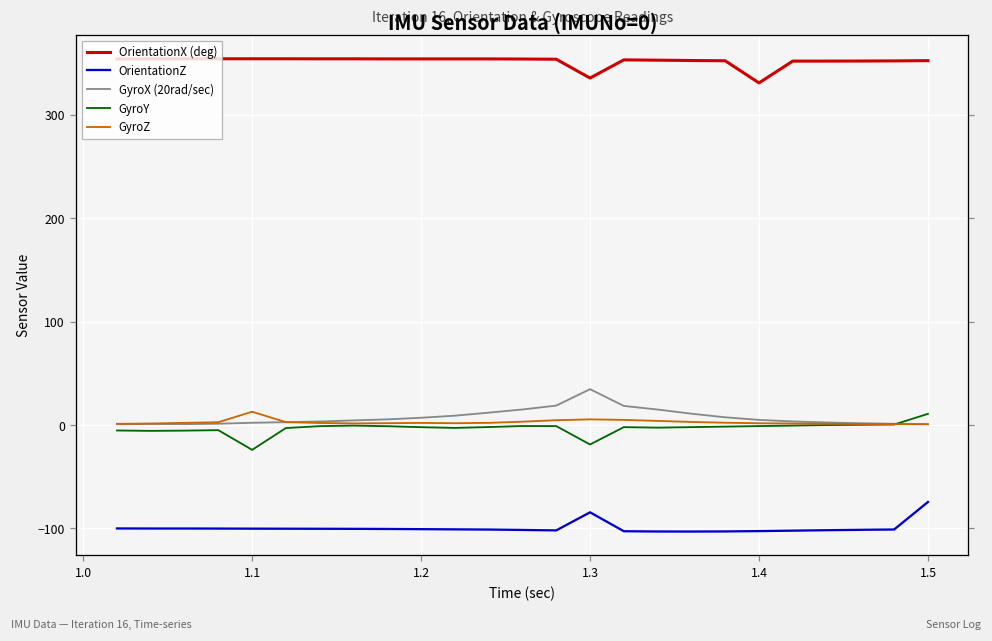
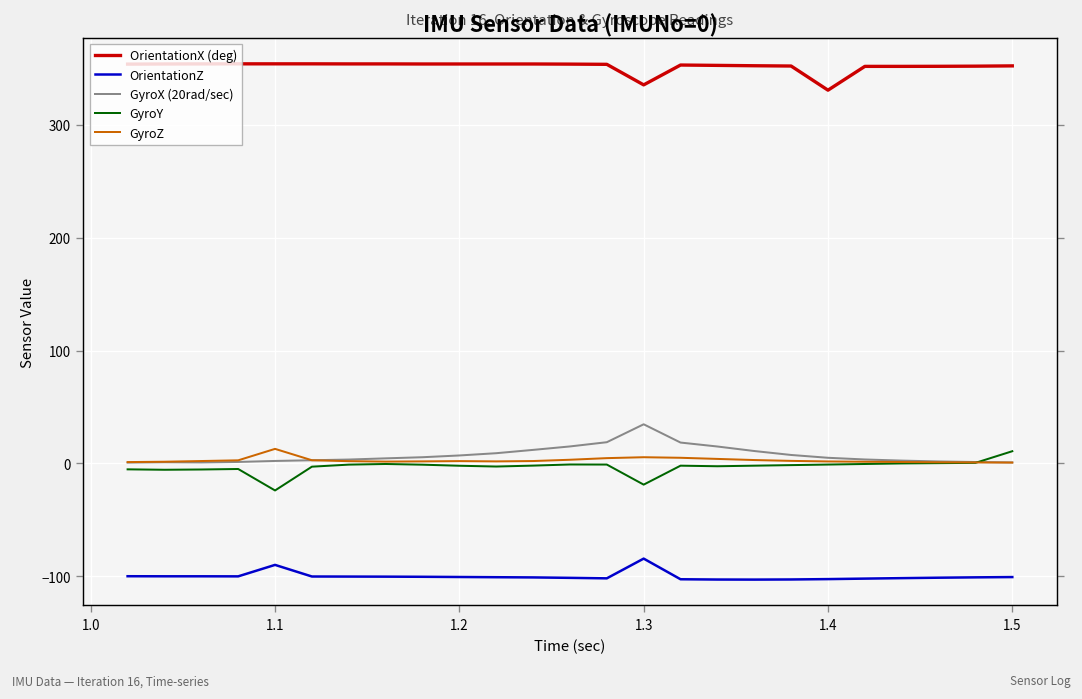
OrientationZ, 1.1: -100 -> -90
OrientationZ, 1.5: -70 -> -100
